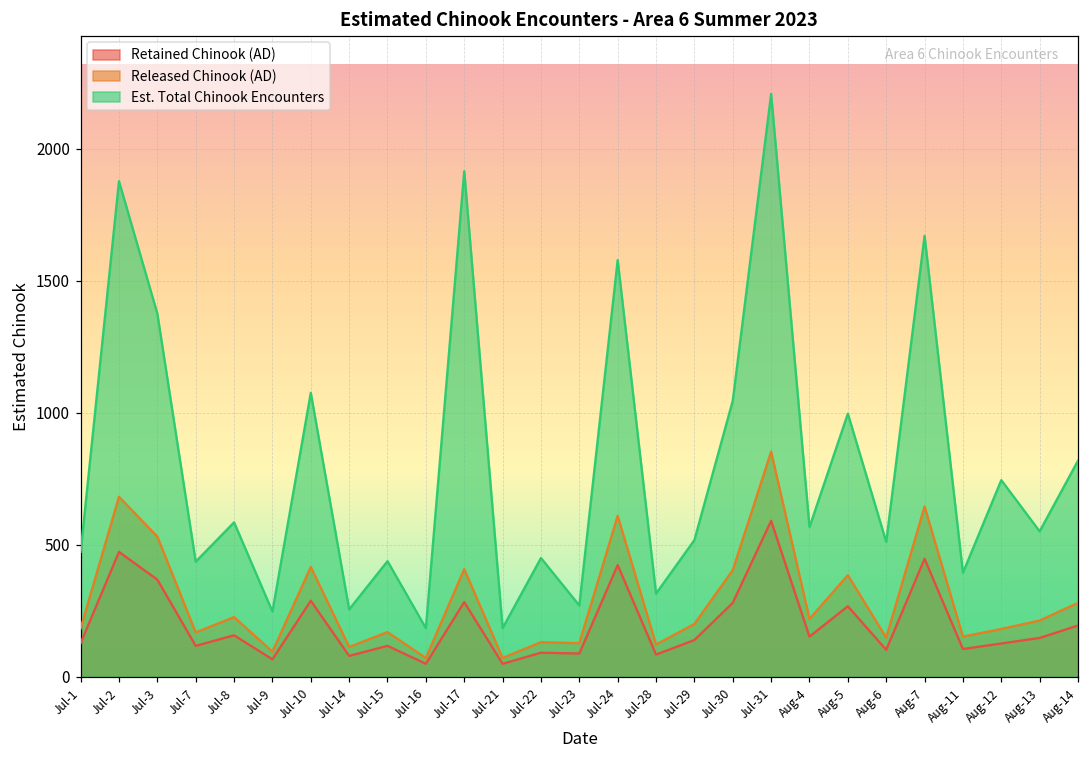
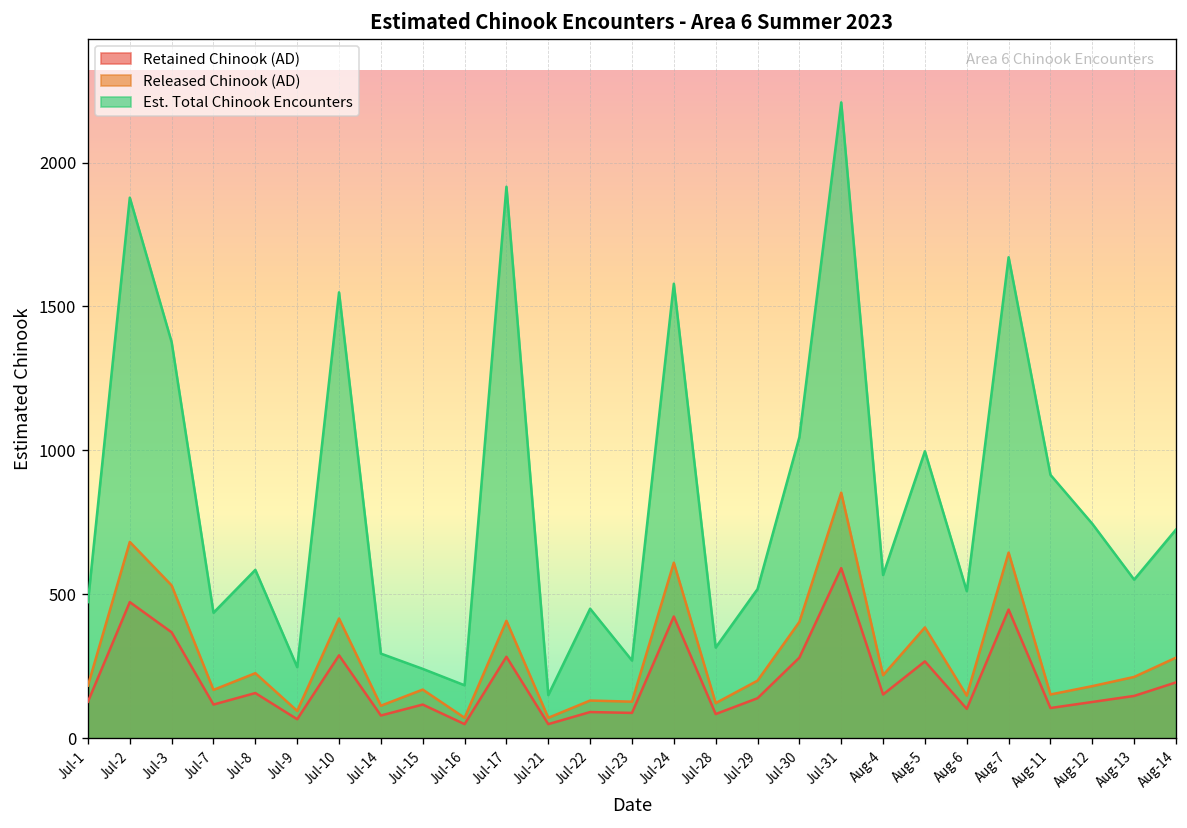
Est. Total Chinook Encounters, Jul-10: 1080 -> 1550
Est. Total Chinook Encounters, Jul-14: 260 -> 290
Est. Total Chinook Encounters, Jul-15: 440 -> 240
Est. Total Chinook Encounters, Jul-21: 180 -> 150
Est. Total Chinook Encounters, Aug-11: 390 -> 920
Est. Total Chinook Encounters, Aug-14: 820 -> 730
